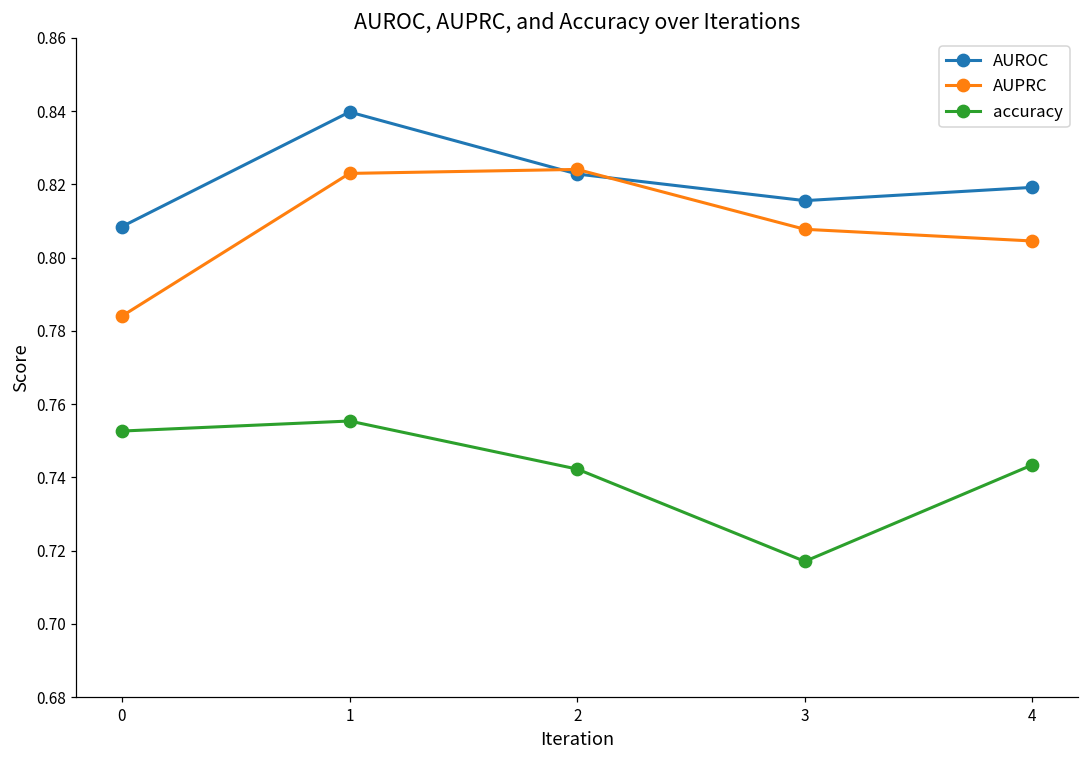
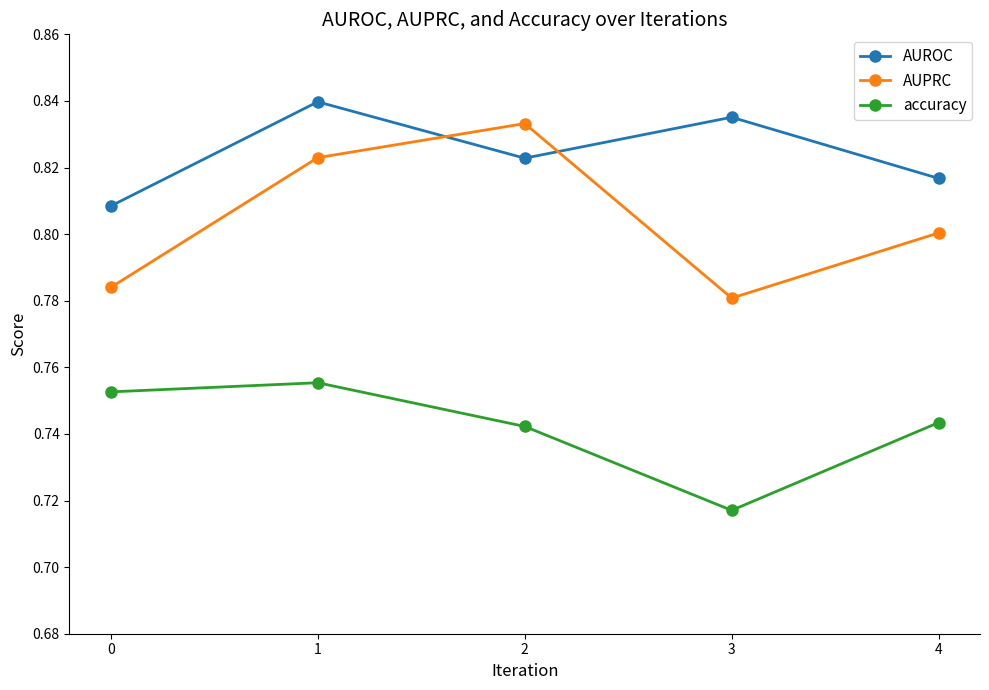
AUPRC, 2: 0.824 -> 0.833
AUROC, 3: 0.816 -> 0.835
AUPRC, 3: 0.808 -> 0.781
AUROC, 4: 0.819 -> 0.817
AUPRC, 4: 0.805 -> 0.800
